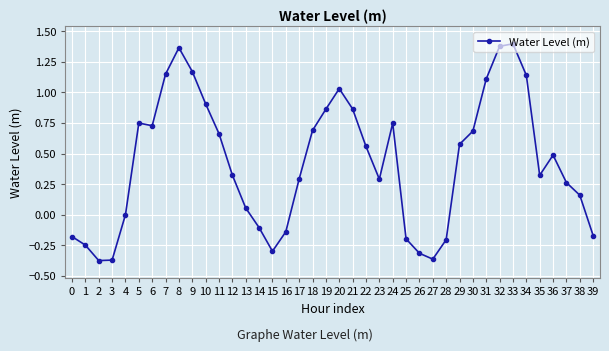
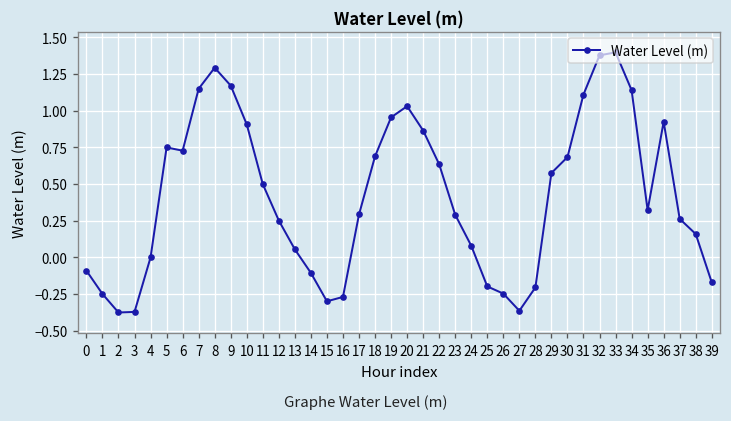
0: -0.18 -> -0.09
8: 1.37 -> 1.29
11: 0.66 -> 0.50
12: 0.32 -> 0.25
16: -0.14 -> -0.27
19: 0.86 -> 0.95
22: 0.56 -> 0.63
24: 0.75 -> 0.08
26: -0.32 -> -0.25
36: 0.49 -> 0.92
